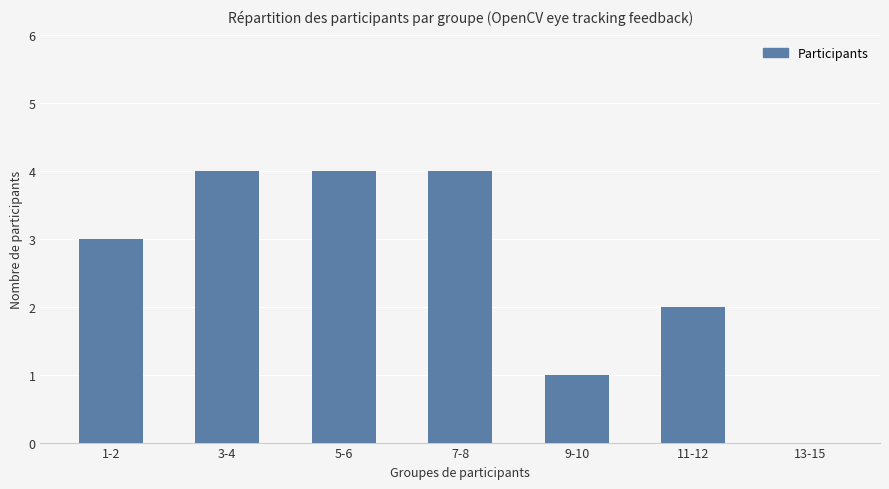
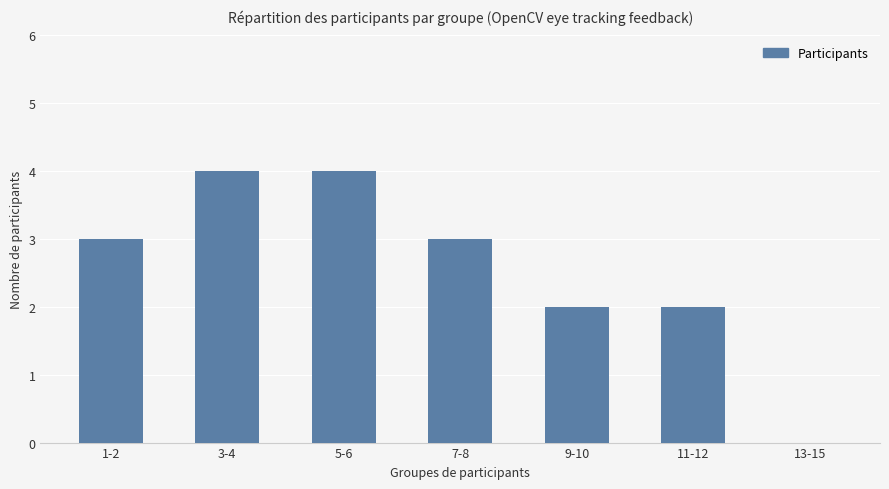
7-8: 4 -> 3
9-10: 1 -> 2
